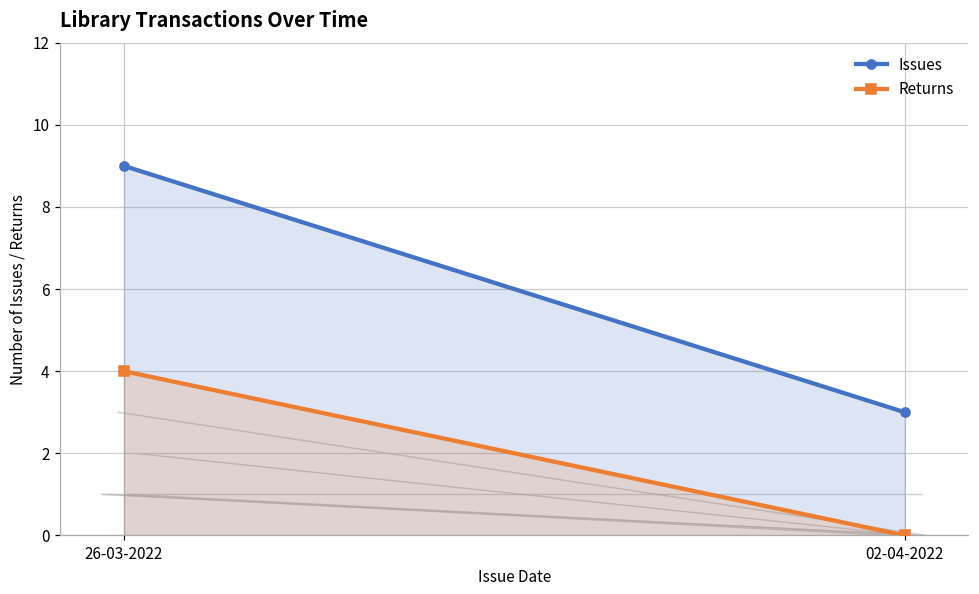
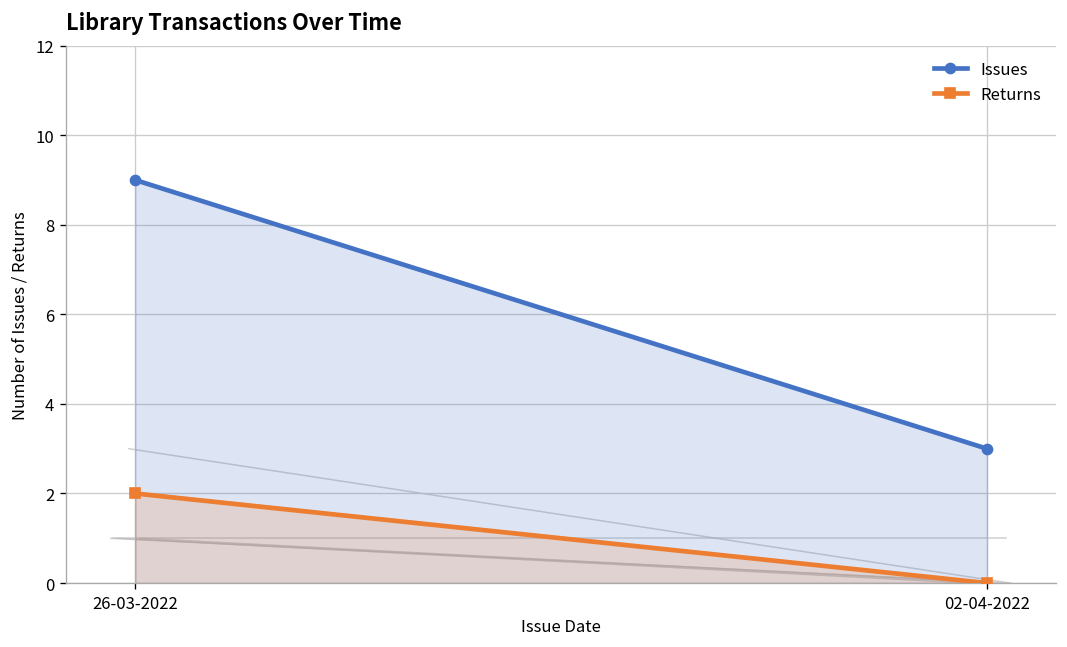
Returns, 26-03-2022: 4 -> 2
